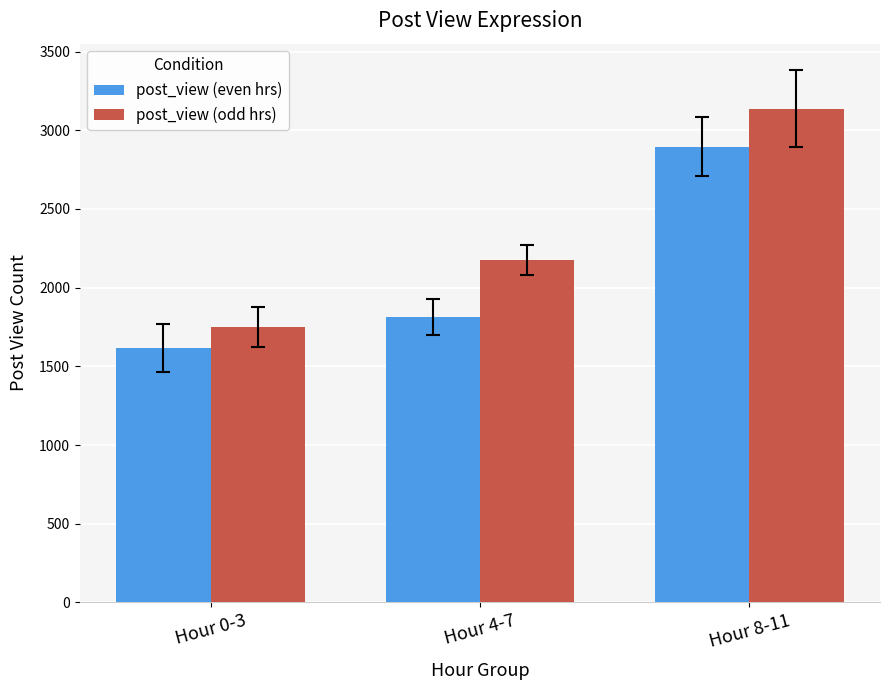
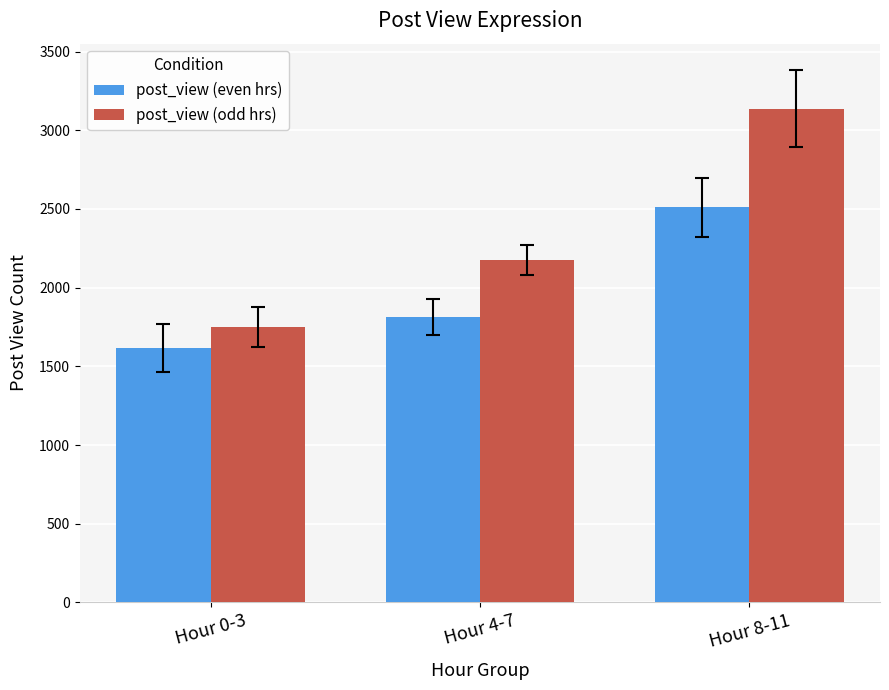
post_view (even hrs), Hour 8-11: 2900 -> 2510
